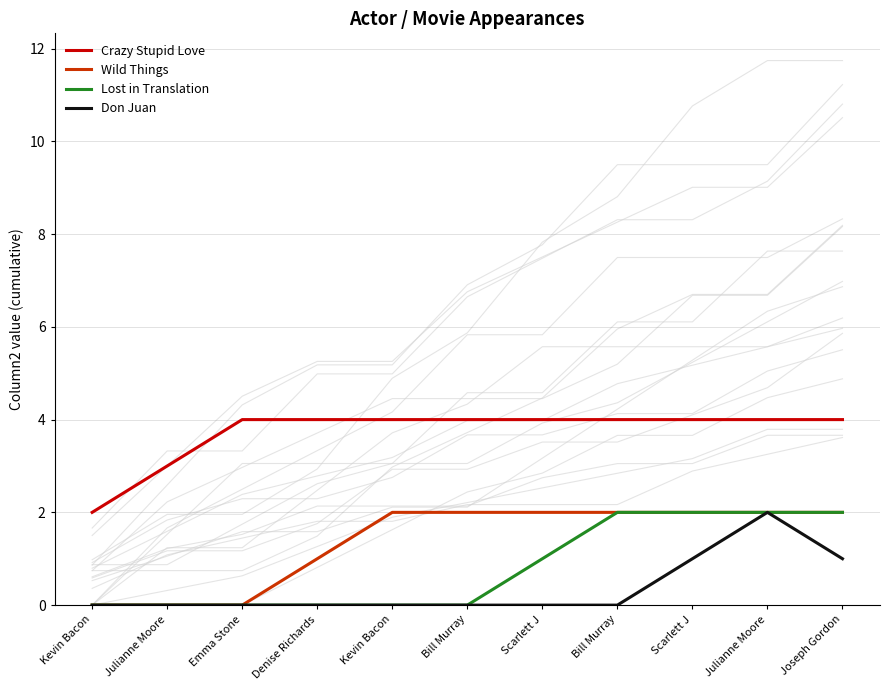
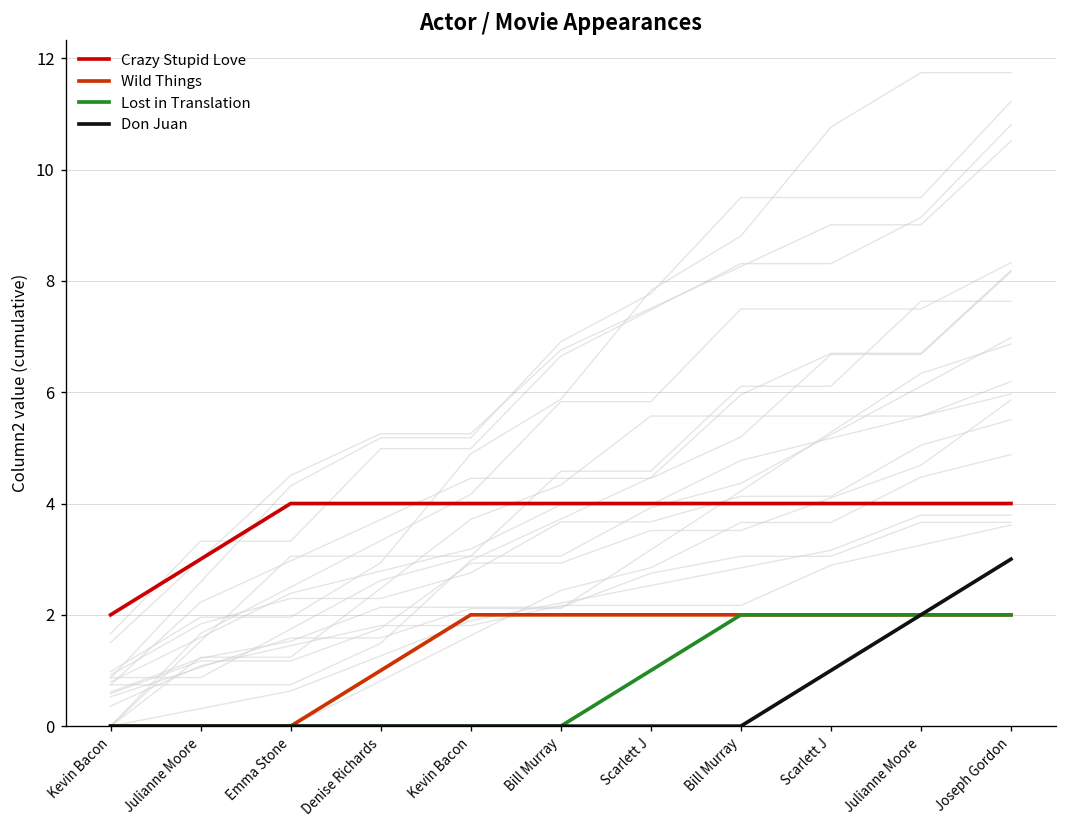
Don Juan, Joseph Gordon: 1 -> 3
